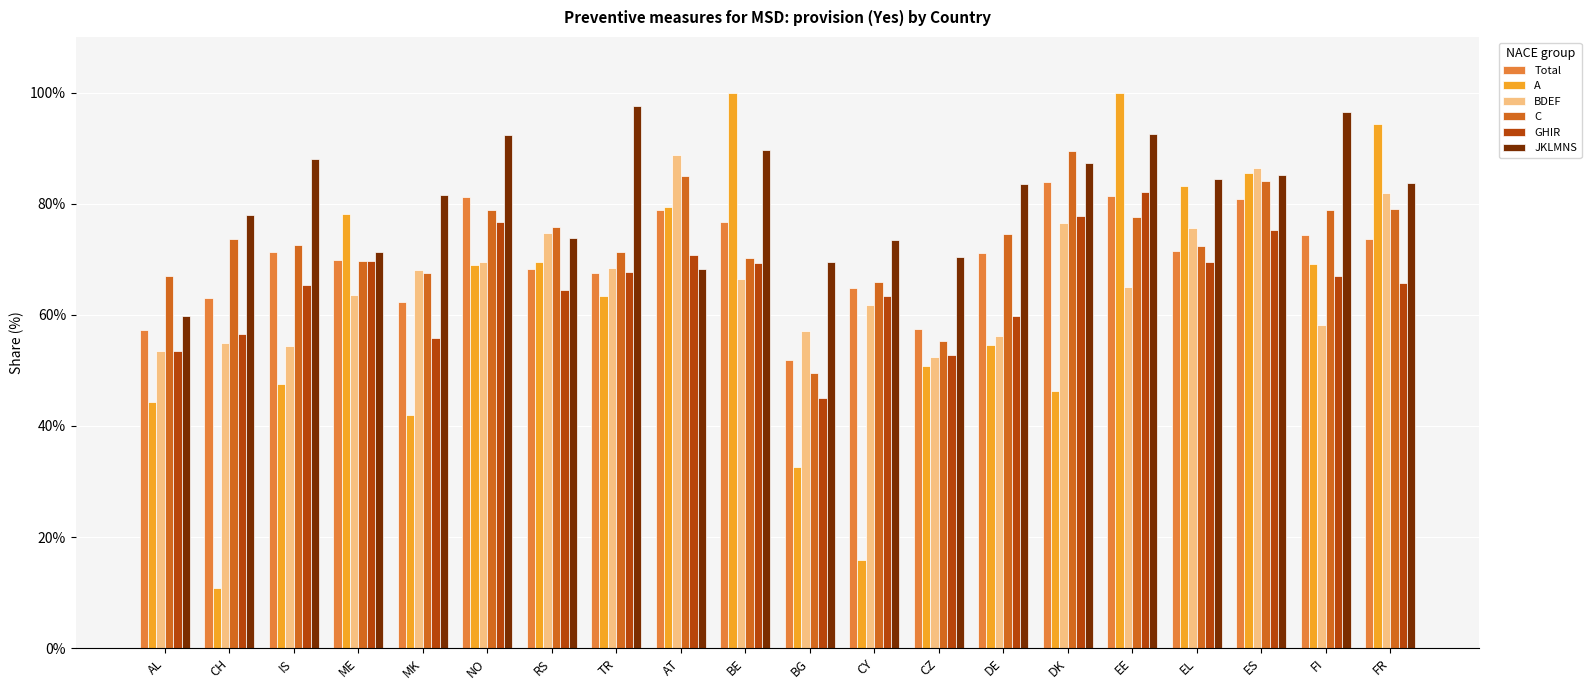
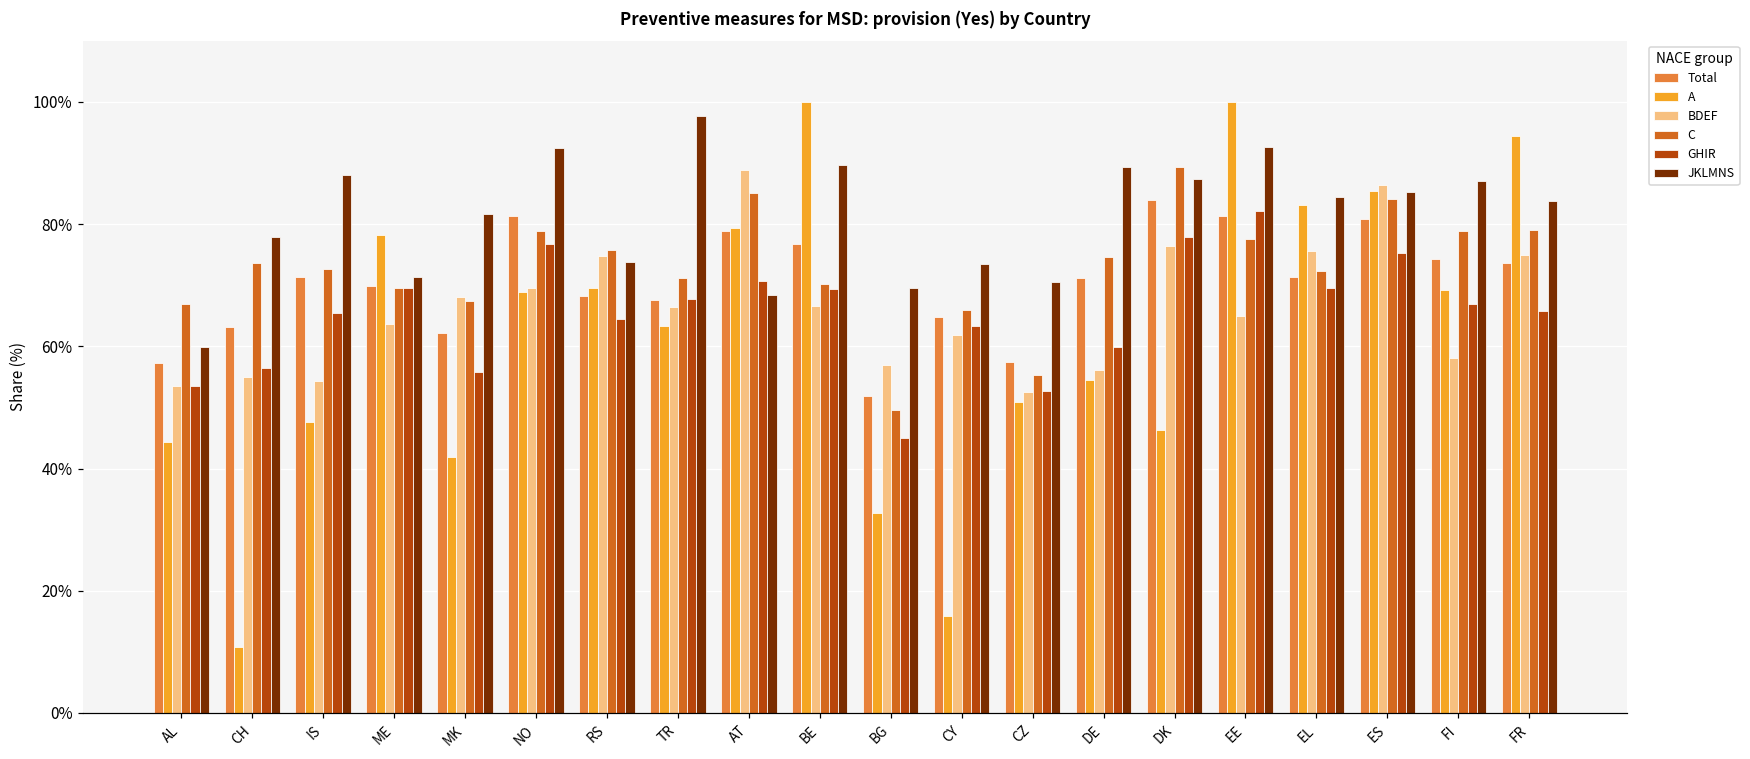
BDEF, TR: 68% -> 66%
JKLMNS, DE: 84% -> 89%
JKLMNS, FI: 97% -> 87%
BDEF, FR: 82% -> 75%
